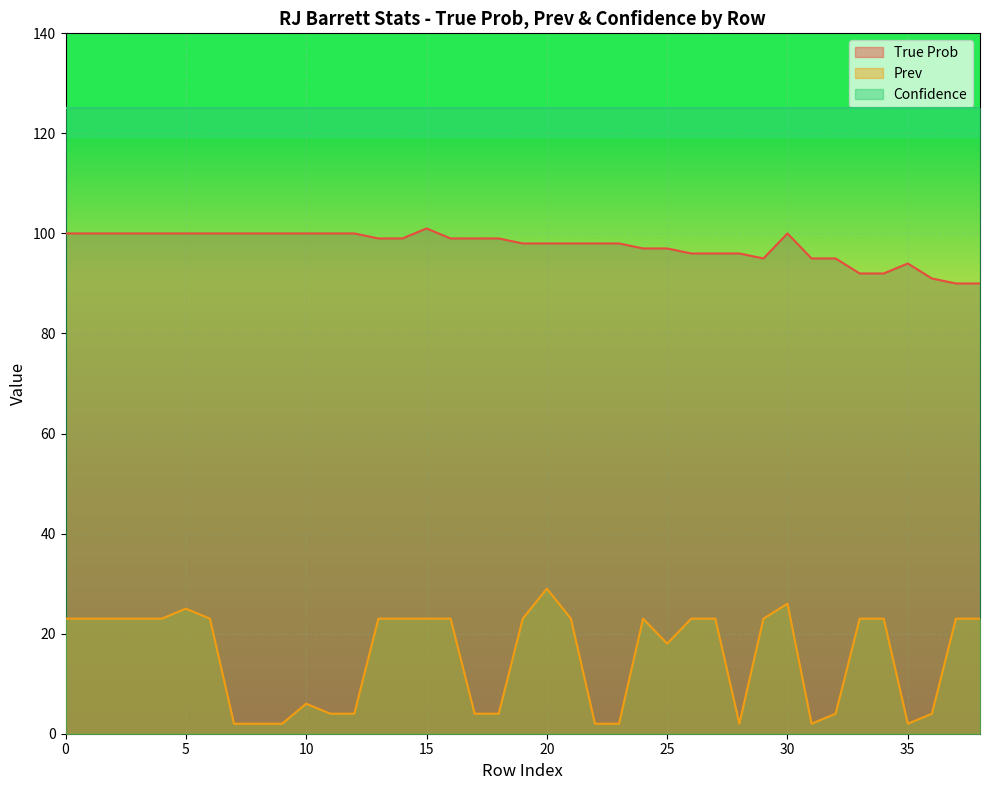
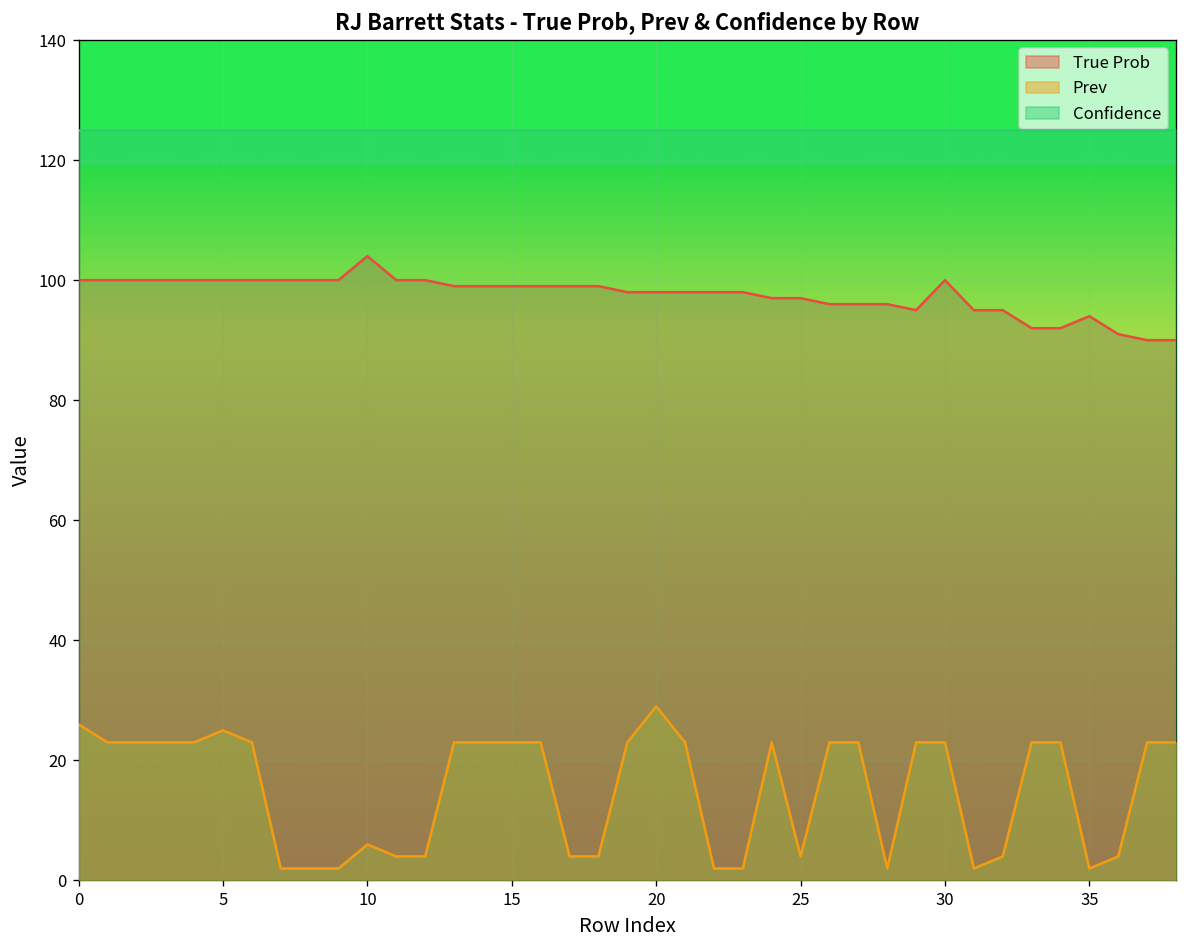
Prev, 0: 23 -> 26
True Prob, 10: 100 -> 104
True Prob, 15: 101 -> 99
Prev, 25: 18 -> 4
Prev, 30: 26 -> 23
